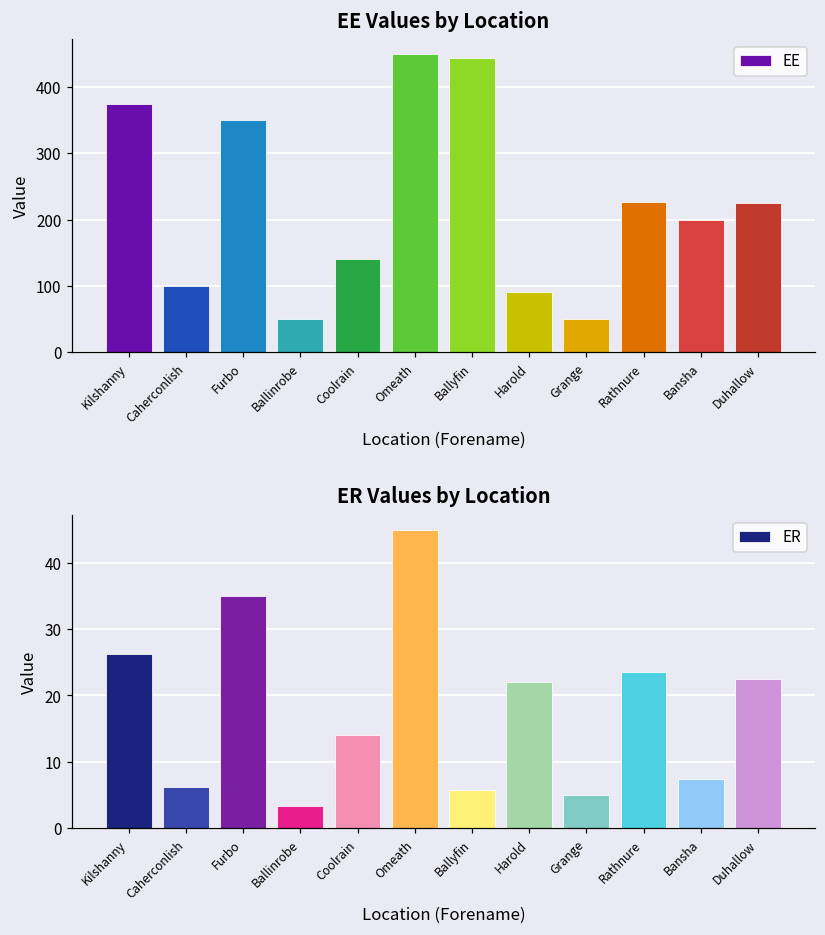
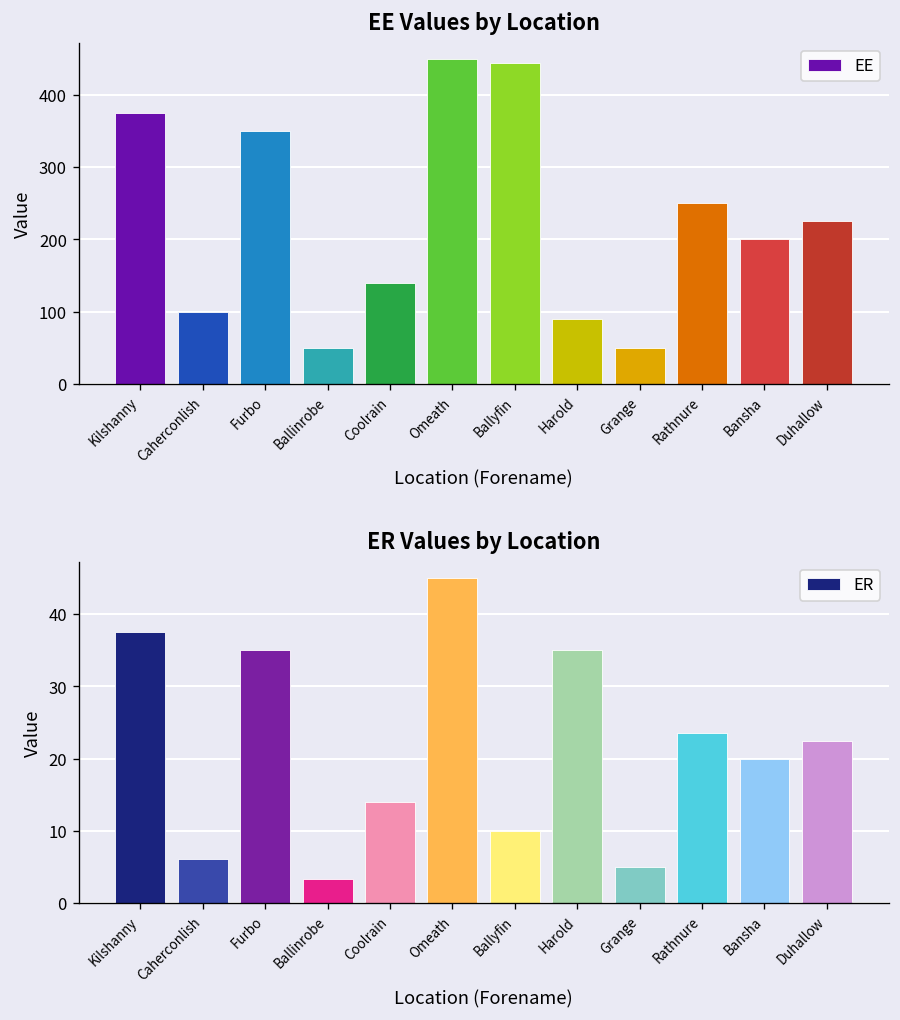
EE Values by Location, Rathnure: 230 -> 250
ER Values by Location, Kilshanny: 26 -> 38
ER Values by Location, Ballyfin: 6 -> 10
ER Values by Location, Harold: 22 -> 35
ER Values by Location, Bansha: 7 -> 20
